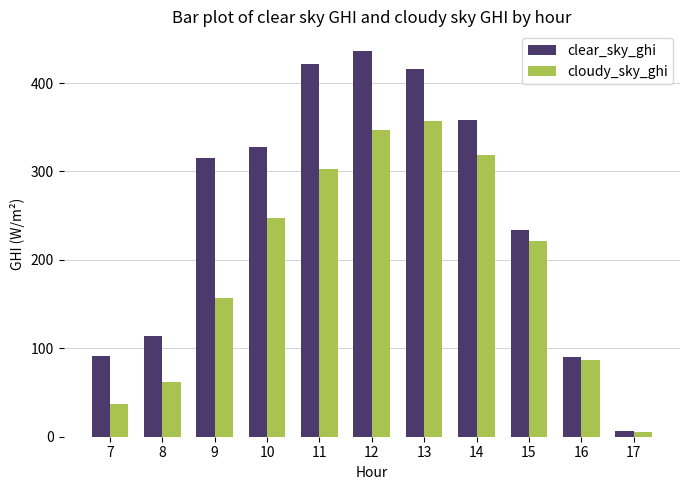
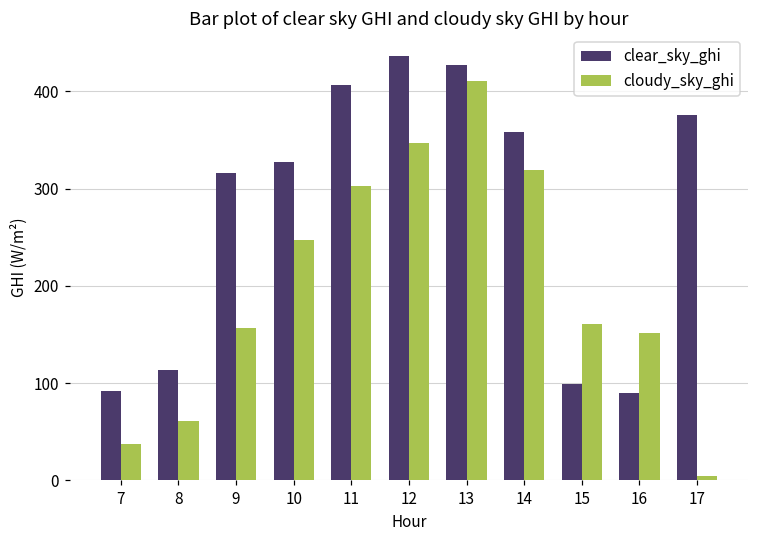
clear_sky_ghi, 11: 420 -> 410
clear_sky_ghi, 13: 420 -> 430
cloudy_sky_ghi, 13: 360 -> 410
clear_sky_ghi, 15: 230 -> 100
cloudy_sky_ghi, 15: 220 -> 160
cloudy_sky_ghi, 16: 90 -> 150
clear_sky_ghi, 17: 10 -> 380
